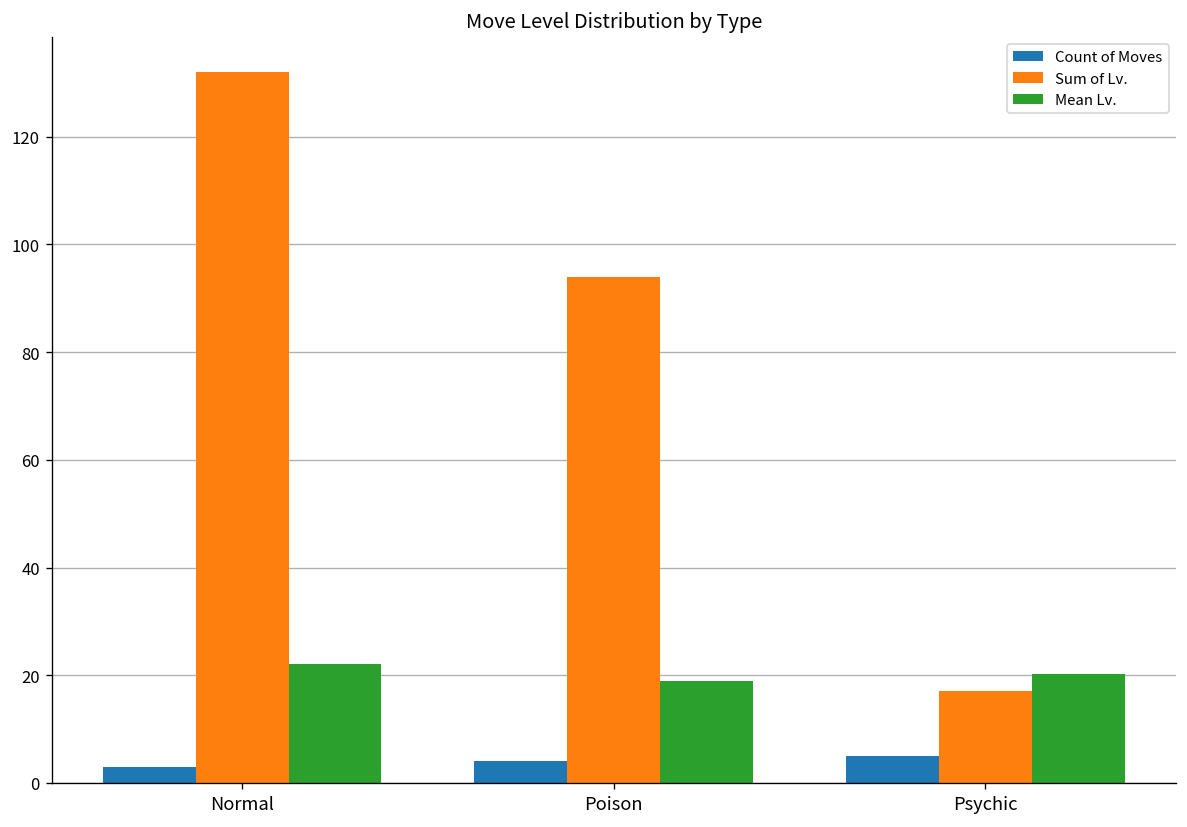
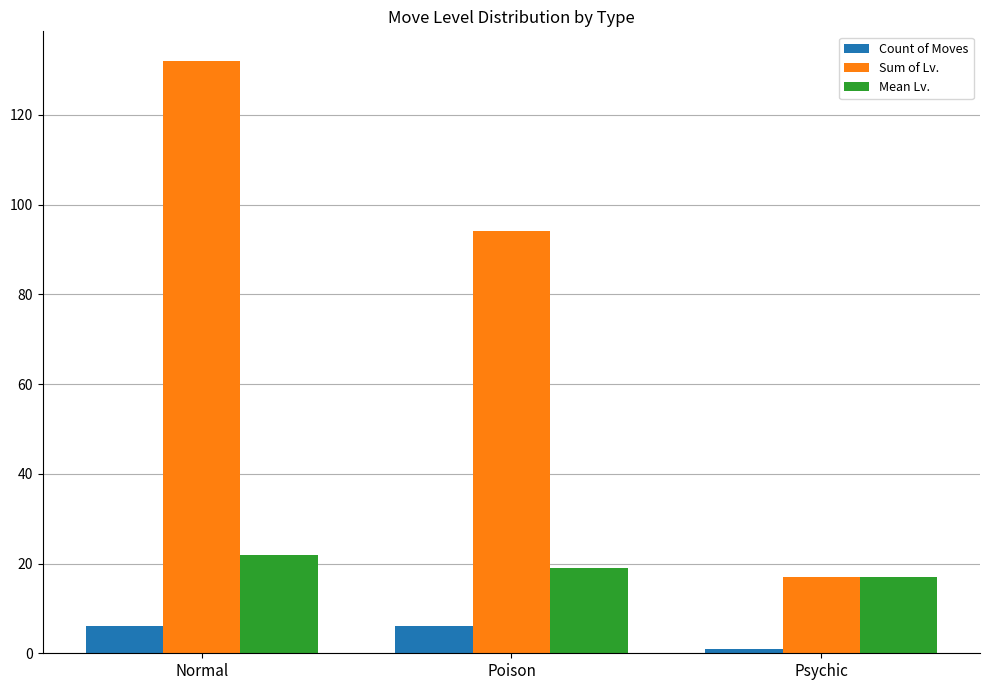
Count of Moves, Normal: 3 -> 6
Count of Moves, Poison: 4 -> 6
Count of Moves, Psychic: 5 -> 1
Mean Lv., Psychic: 20 -> 17
